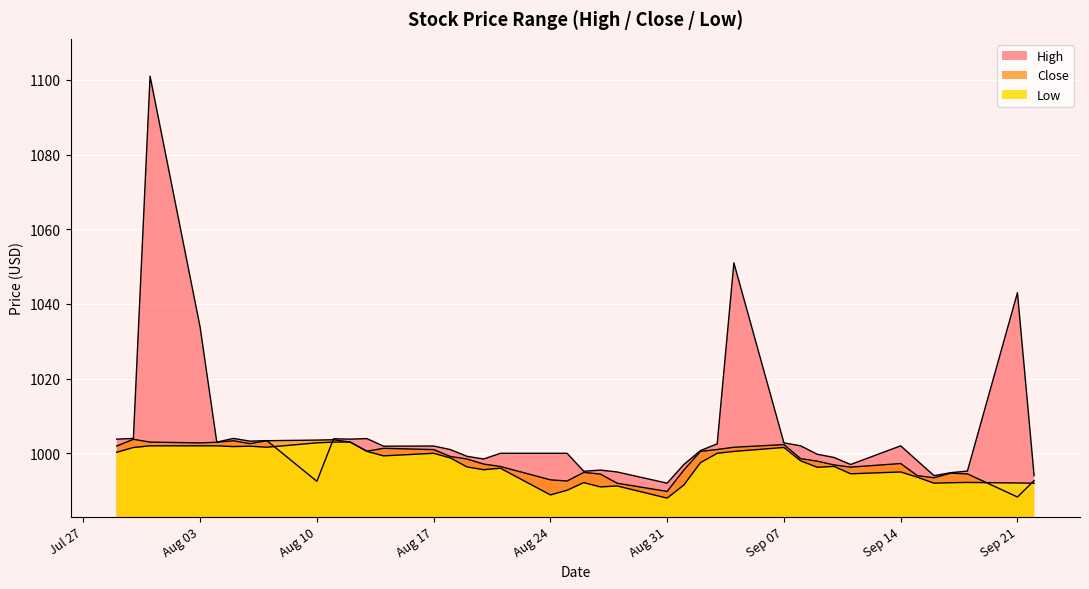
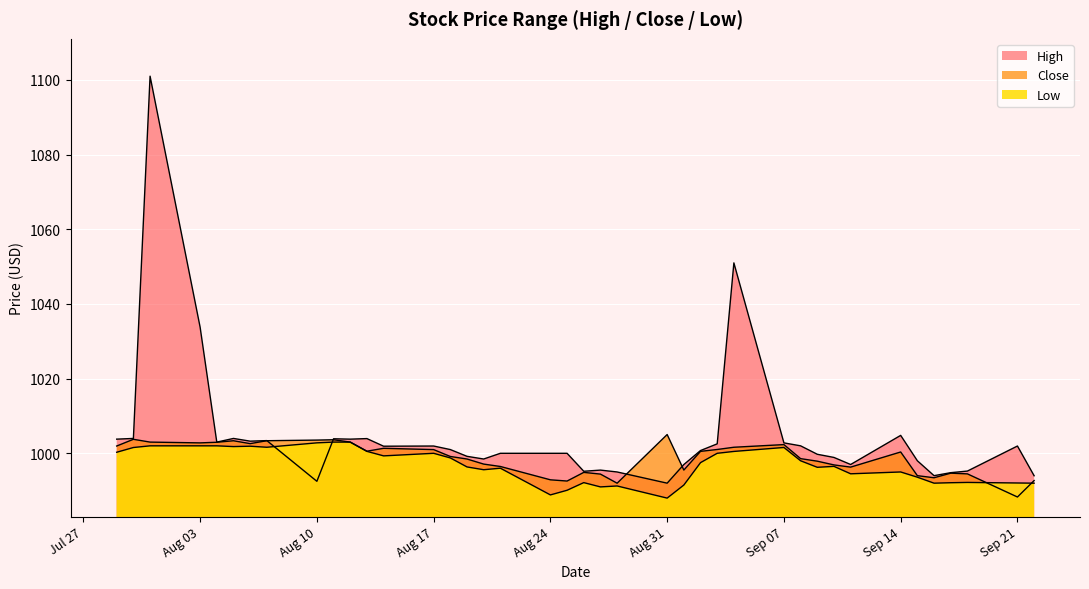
Close, Aug 31: 990 -> 1005
High, Sep 14: 1002 -> 1005
Close, Sep 14: 997 -> 1000
High, Sep 21: 1043 -> 1002
